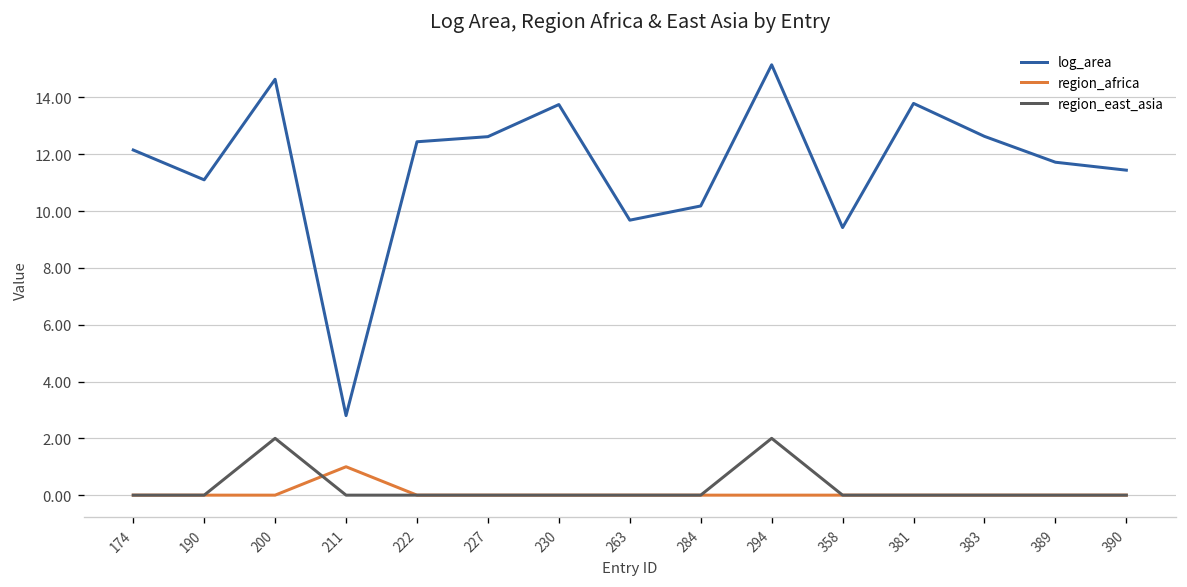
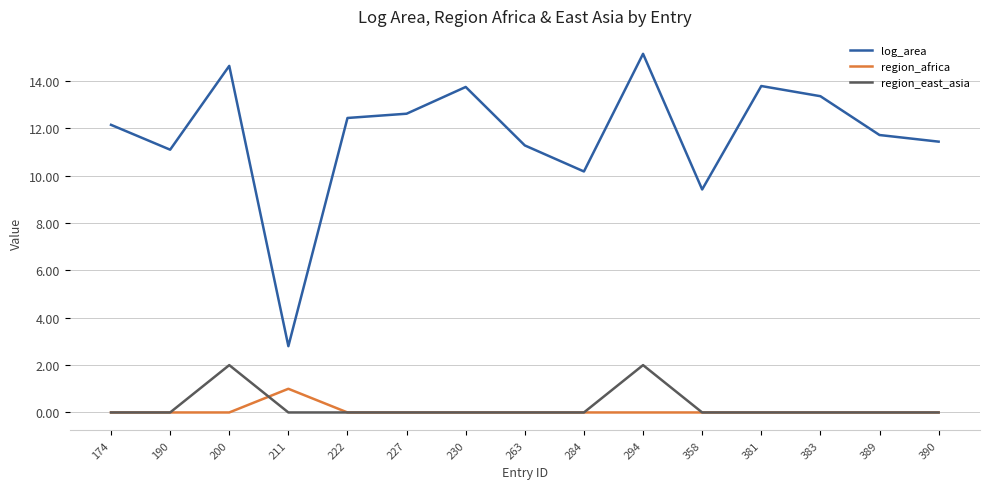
log_area, 263: 9.7 -> 11.3
log_area, 383: 12.6 -> 13.4
